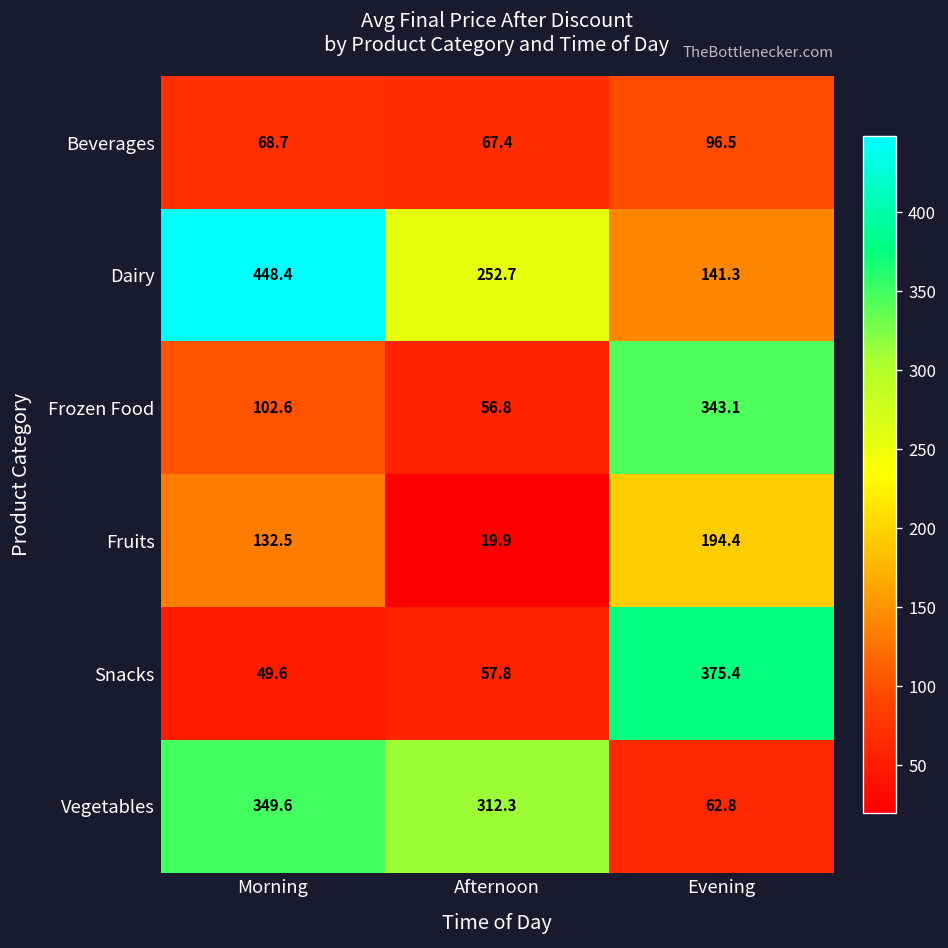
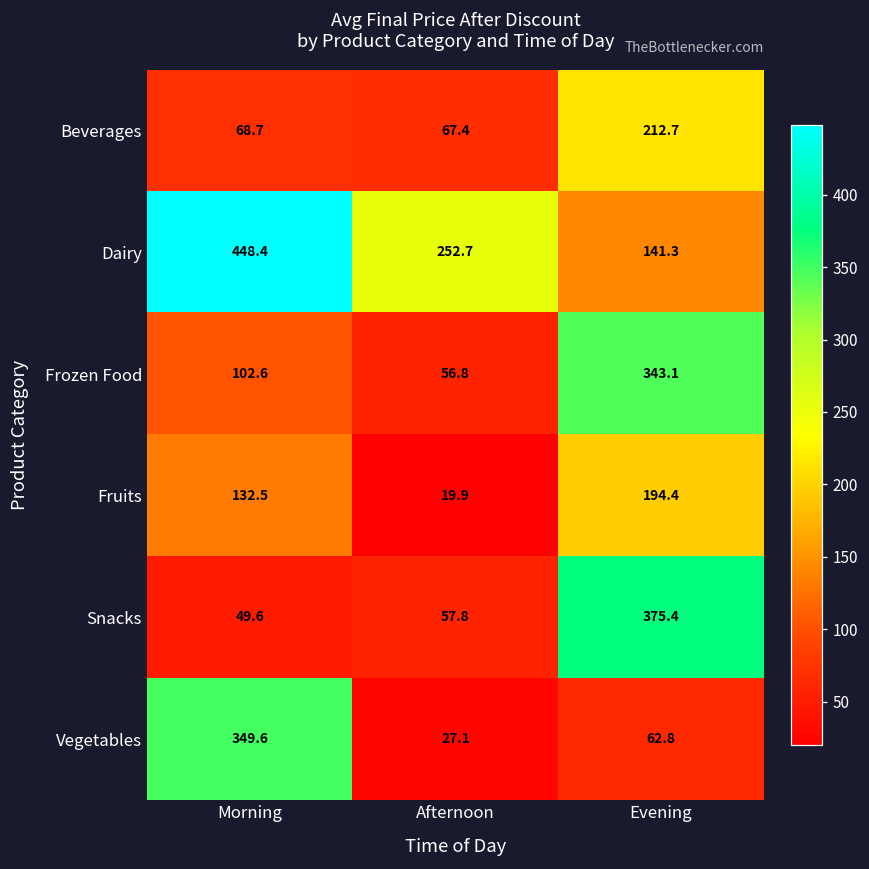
Beverages, Evening: 96.5 -> 212.7
Vegetables, Afternoon: 312.3 -> 27.1
